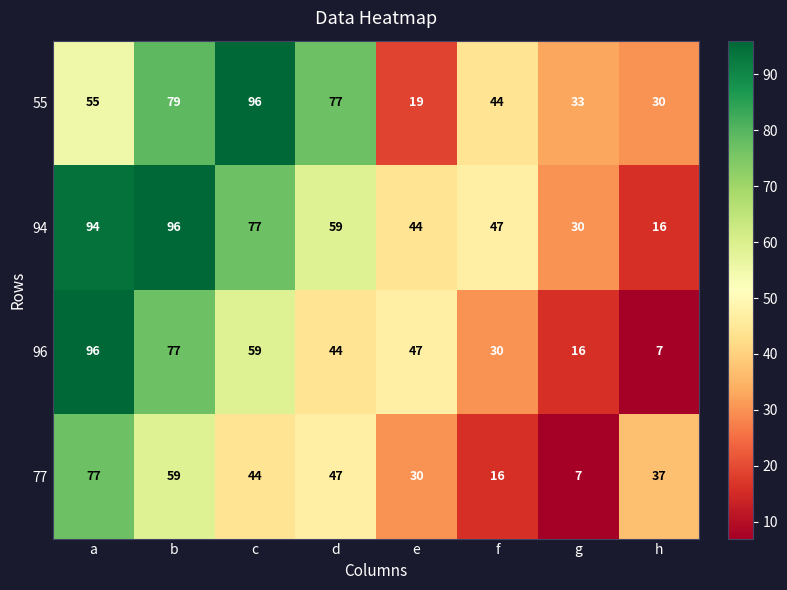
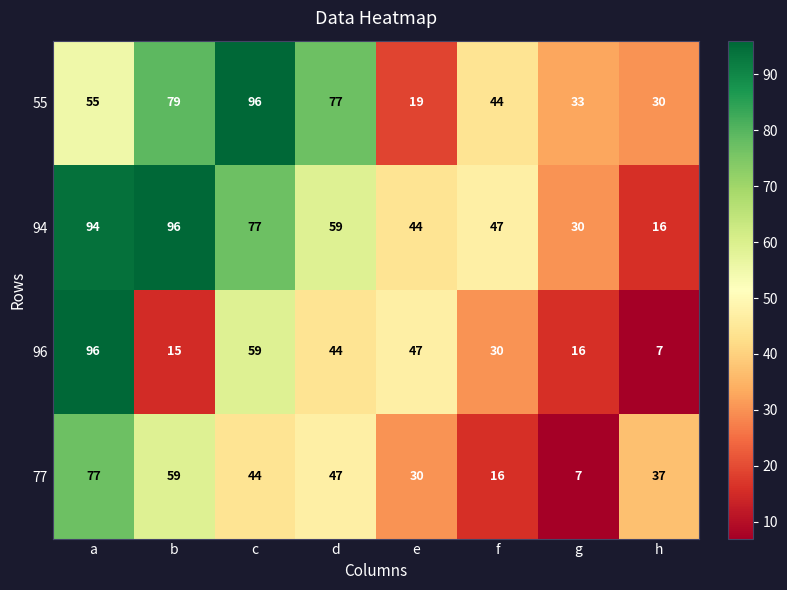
96, b: 77 -> 15
